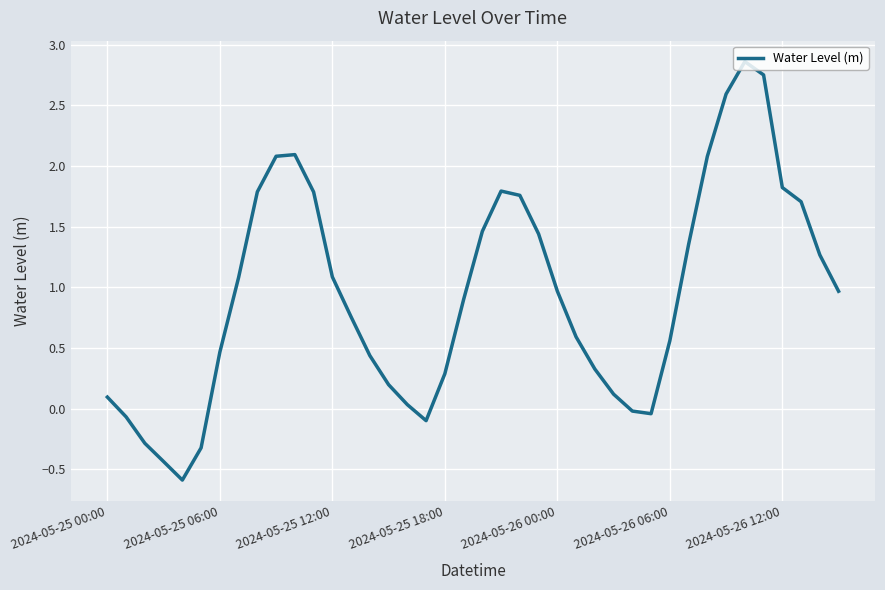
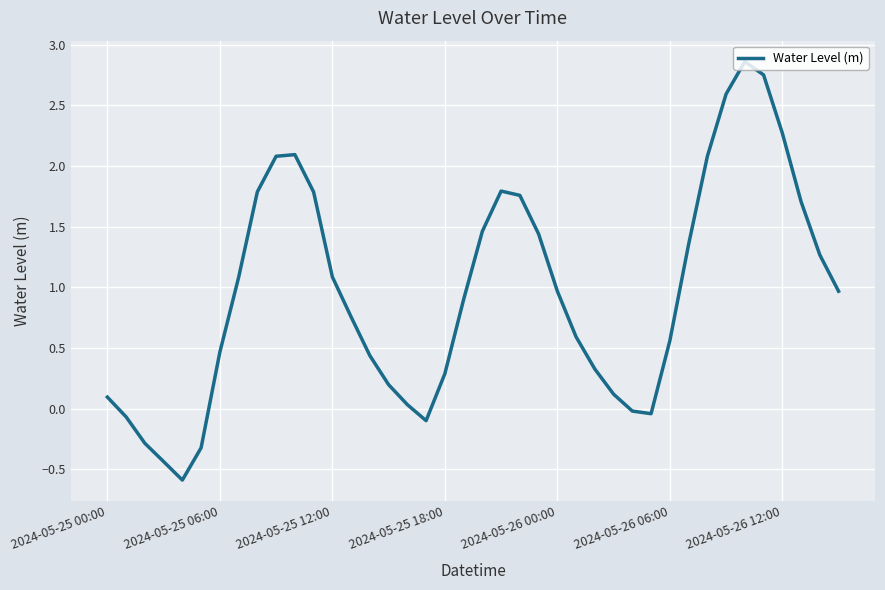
2024-05-26 12:00: 1.82 -> 2.27
